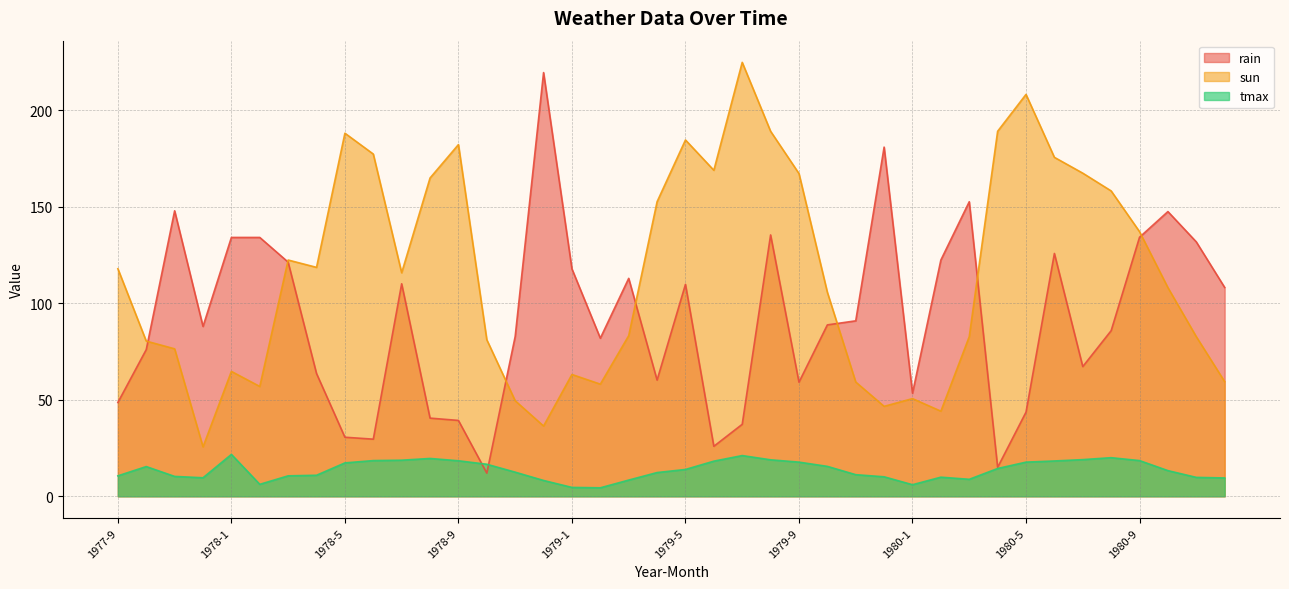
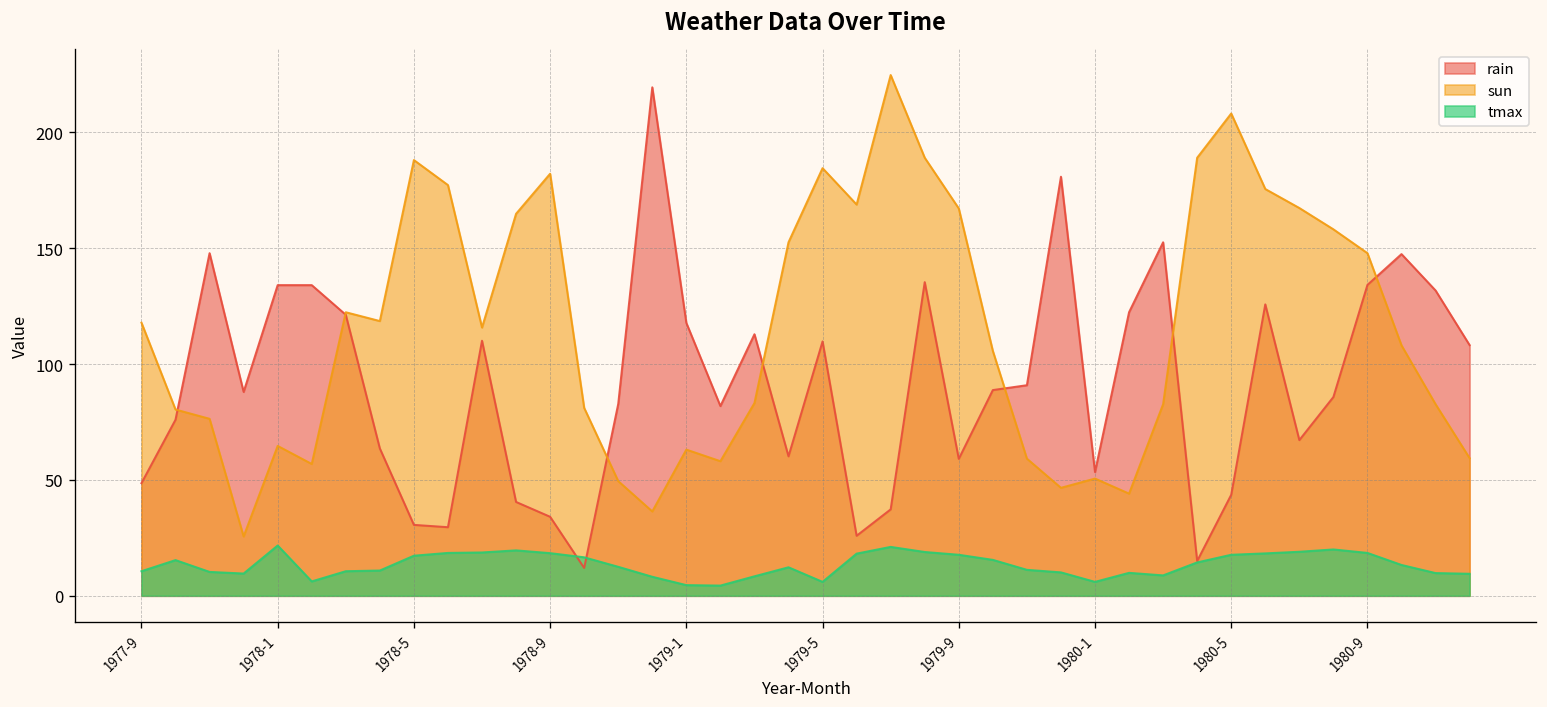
rain, 1978-9: 39 -> 34
tmax, 1979-5: 14 -> 6
sun, 1980-9: 137 -> 148
